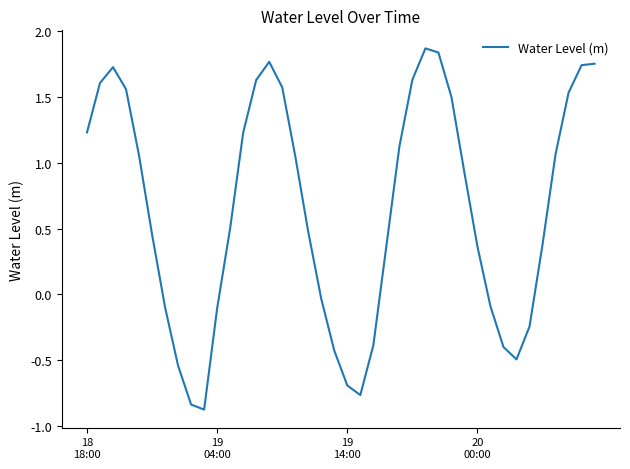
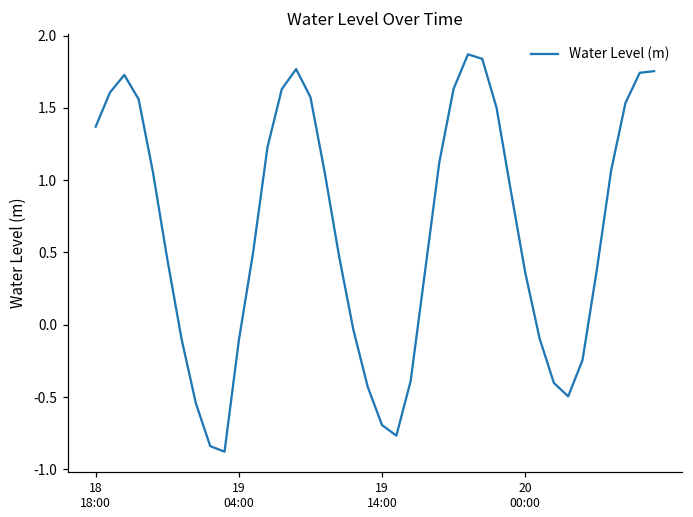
18 18:00: 1.23 -> 1.37
